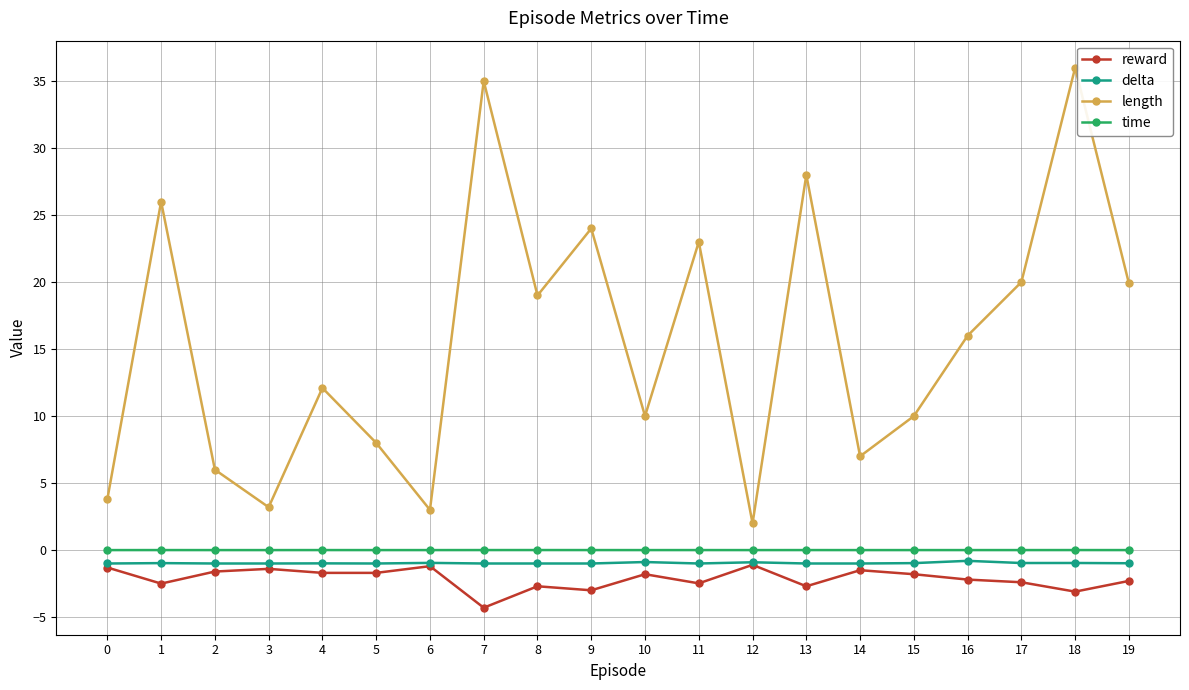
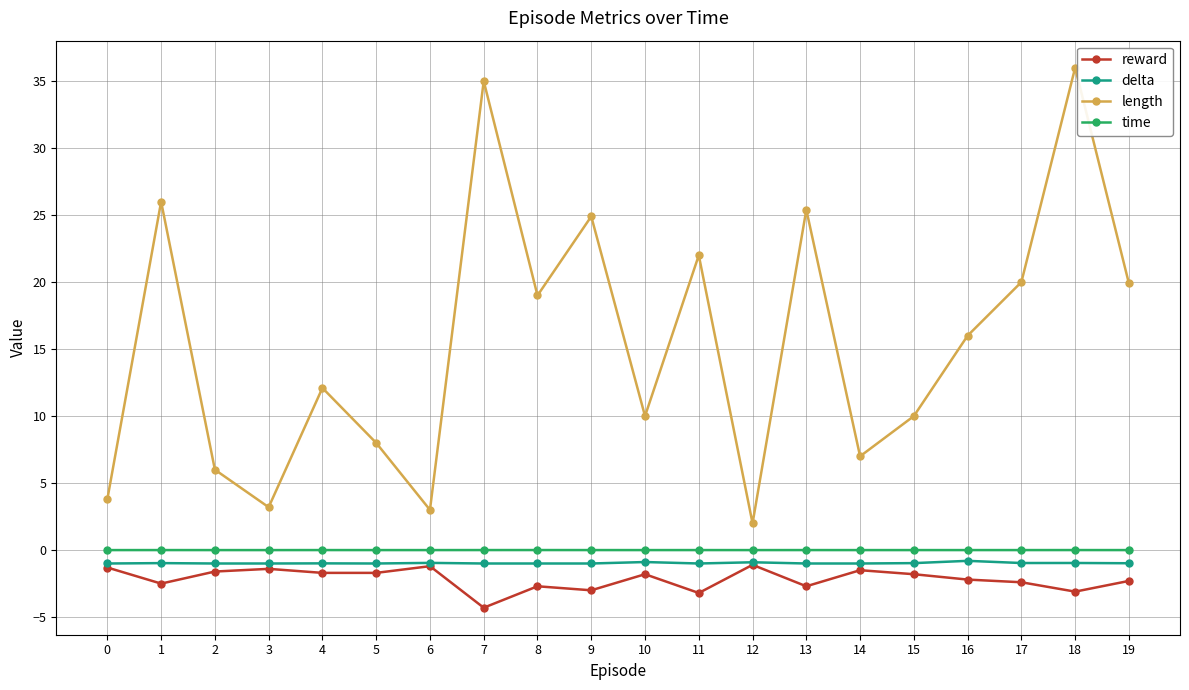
length, 9: 24.0 -> 24.9
reward, 11: -2.5 -> -3.2
length, 11: 23 -> 22
length, 13: 28.0 -> 25.4
